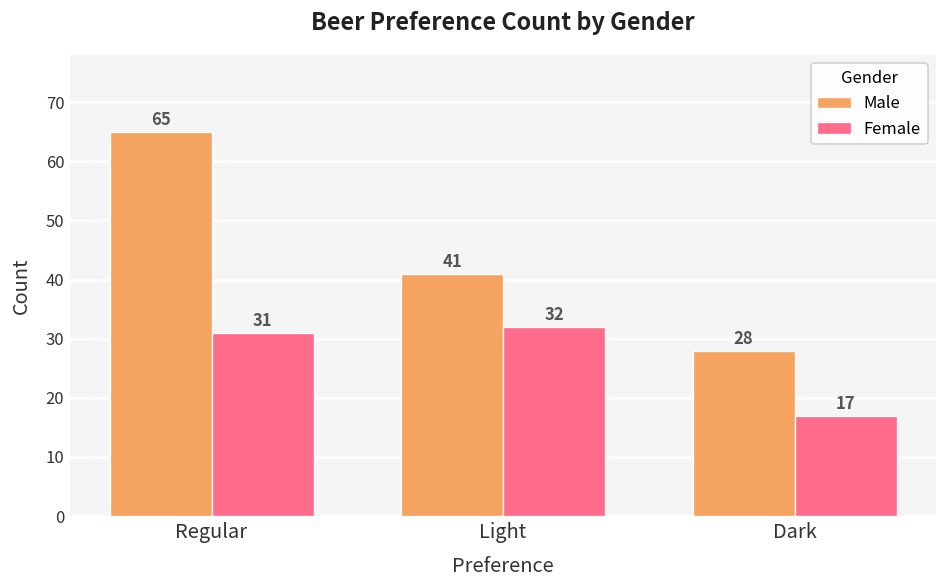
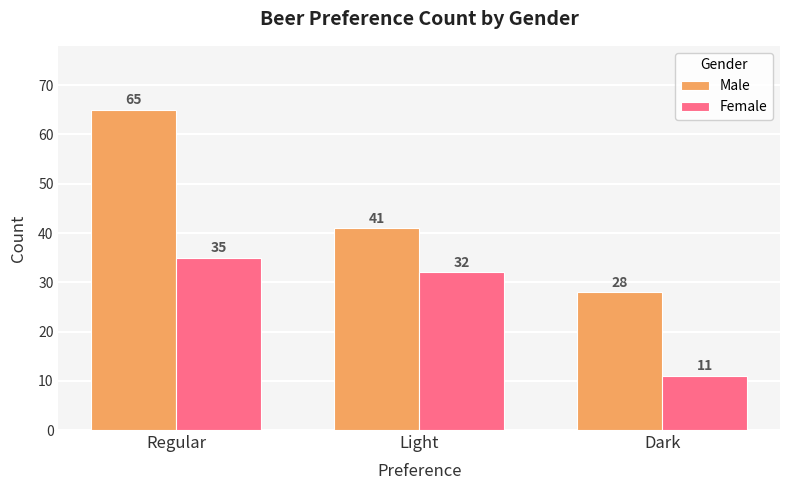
Female, Regular: 31 -> 35
Female, Dark: 17 -> 11
